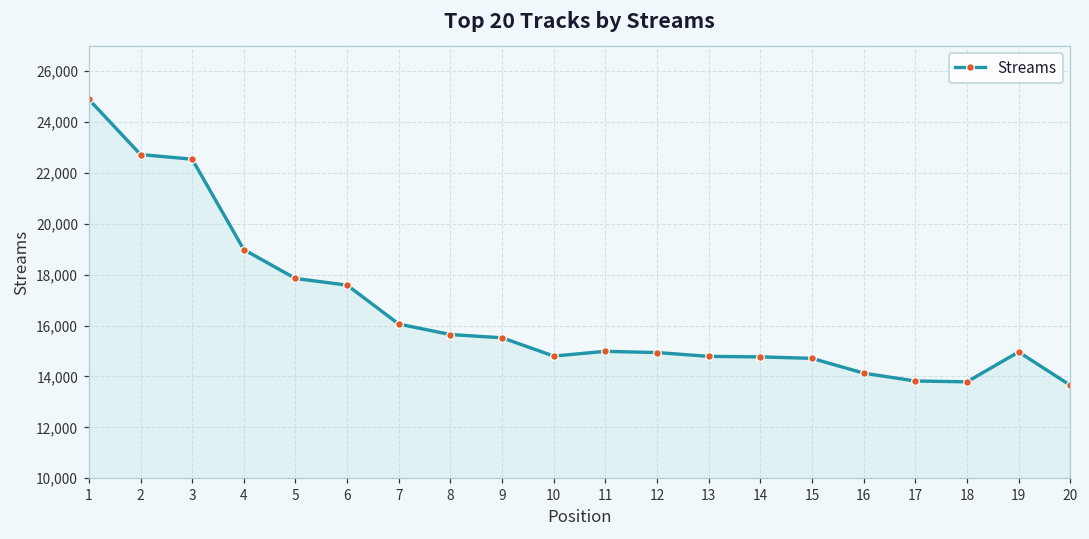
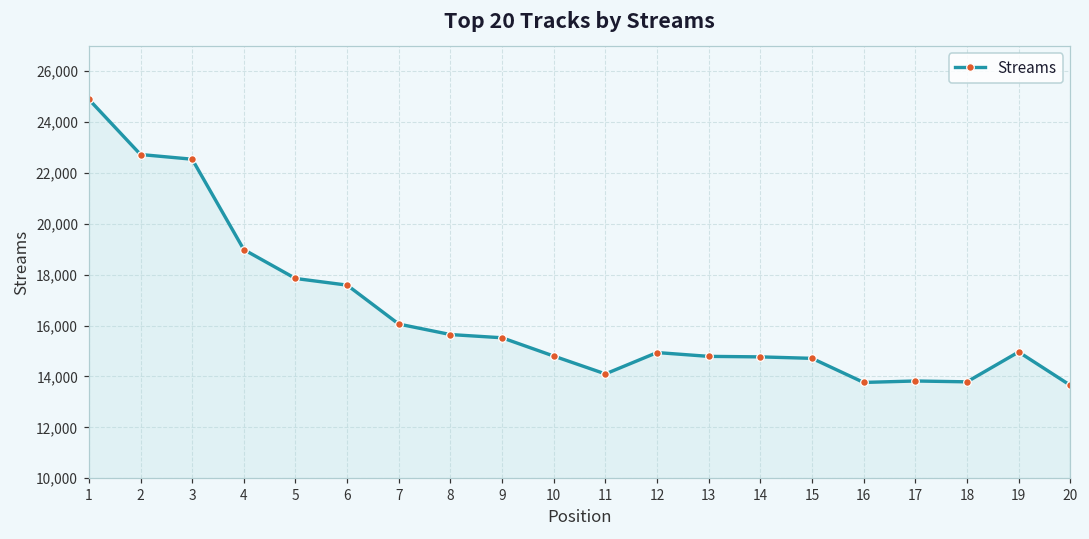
11: 15,000 -> 14,100
16: 14,100 -> 13,800
